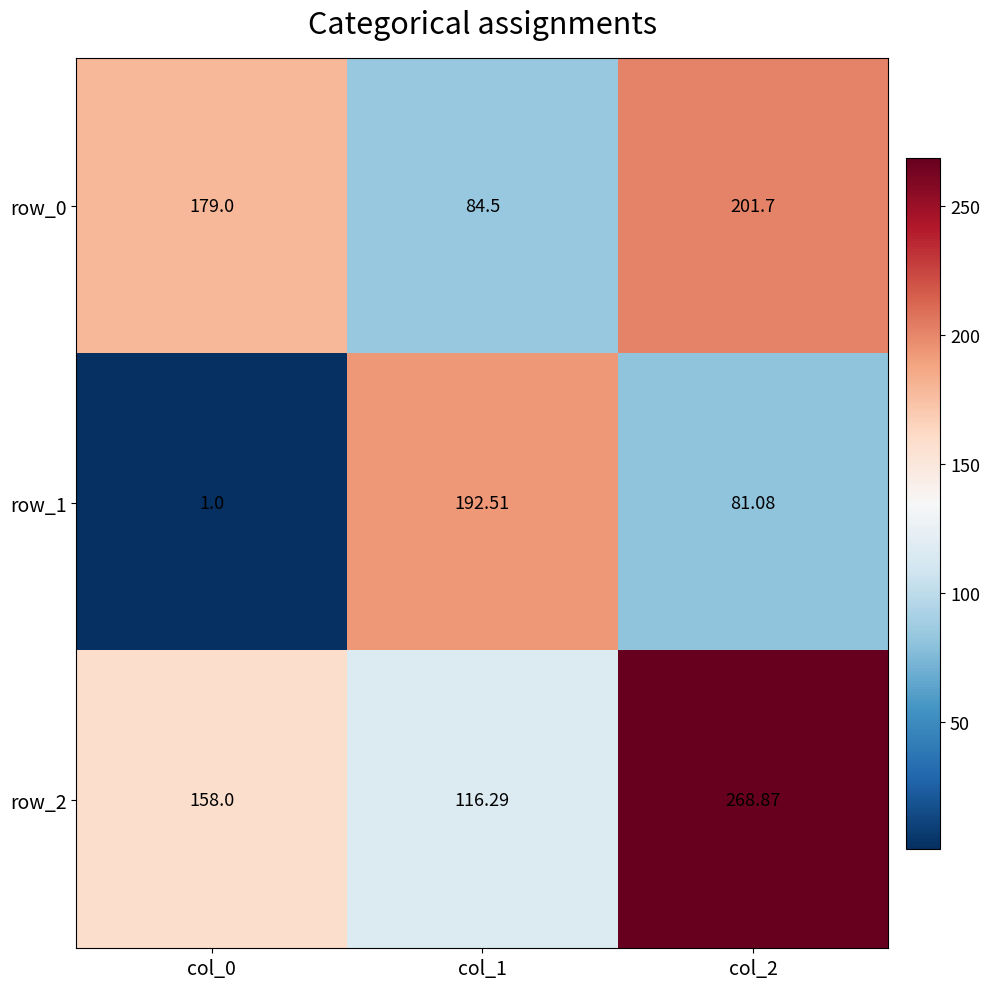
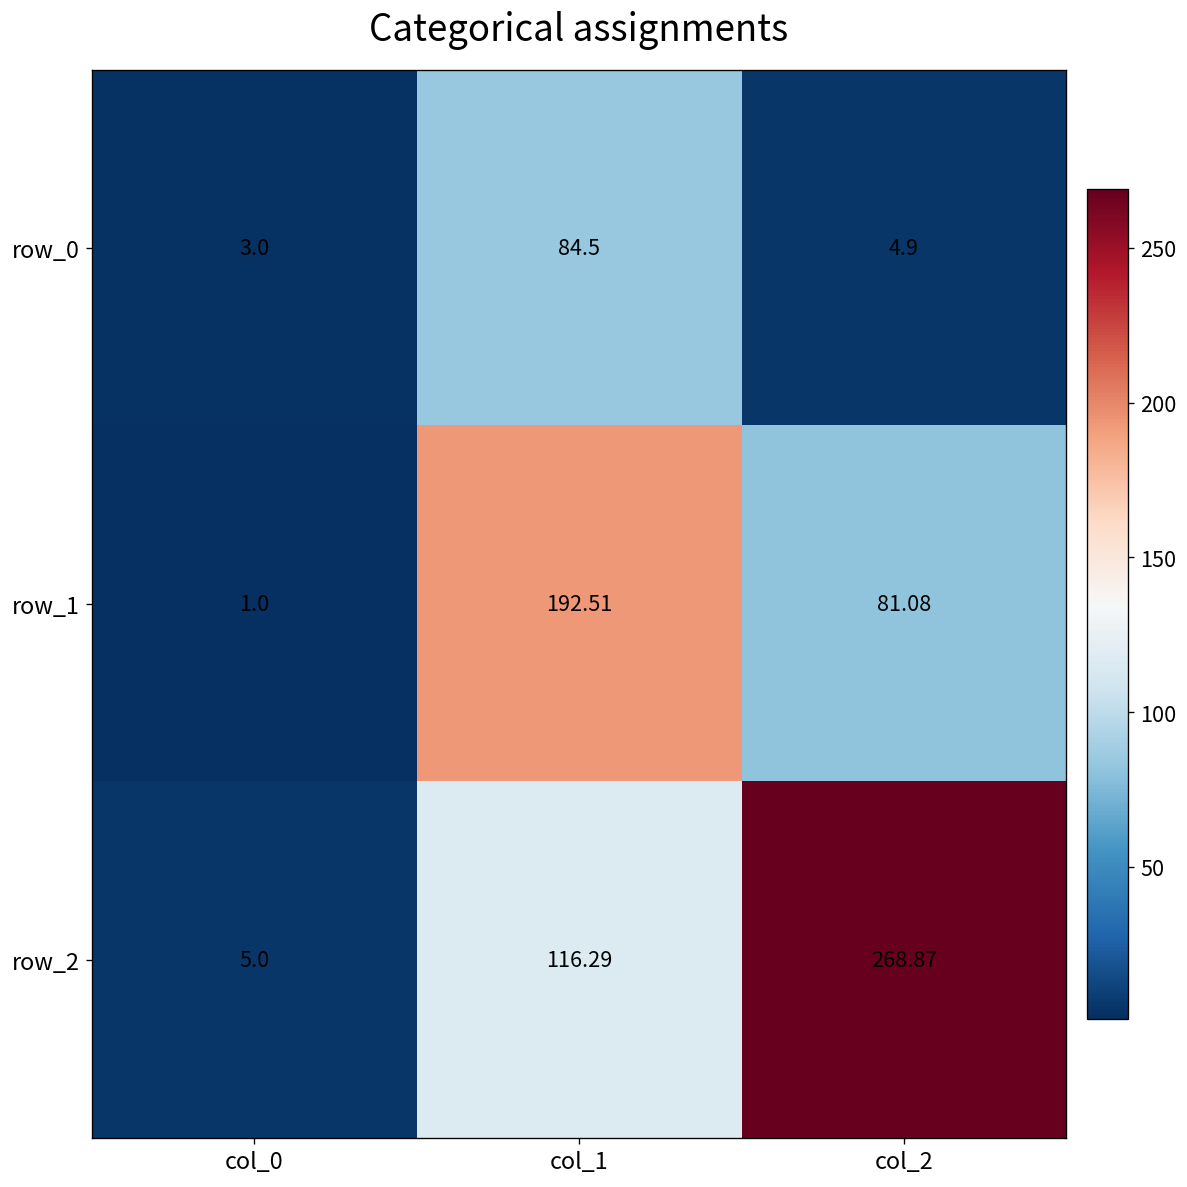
row_0, col_0: 179.0 -> 3.0
row_0, col_2: 201.7 -> 4.9
row_2, col_0: 158.0 -> 5.0
